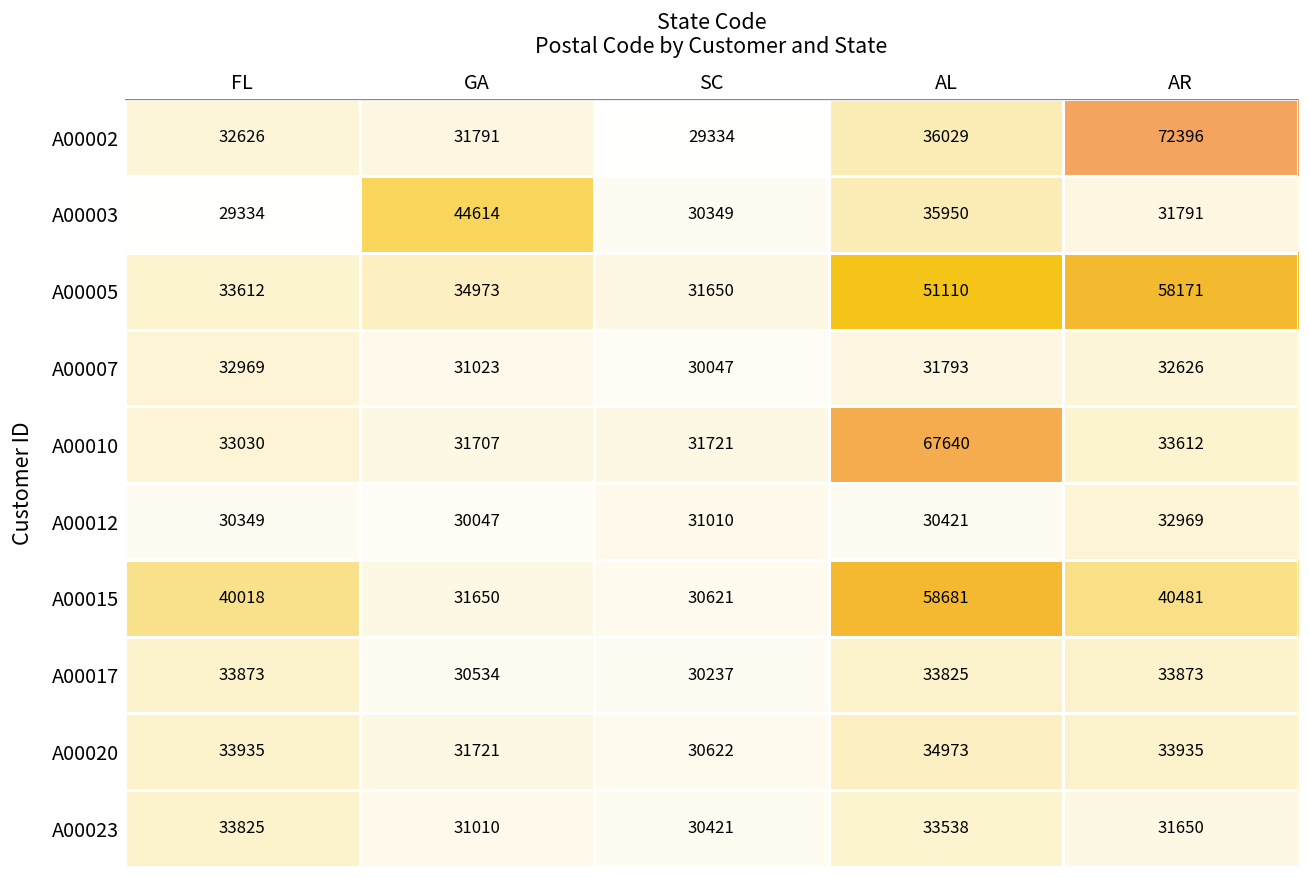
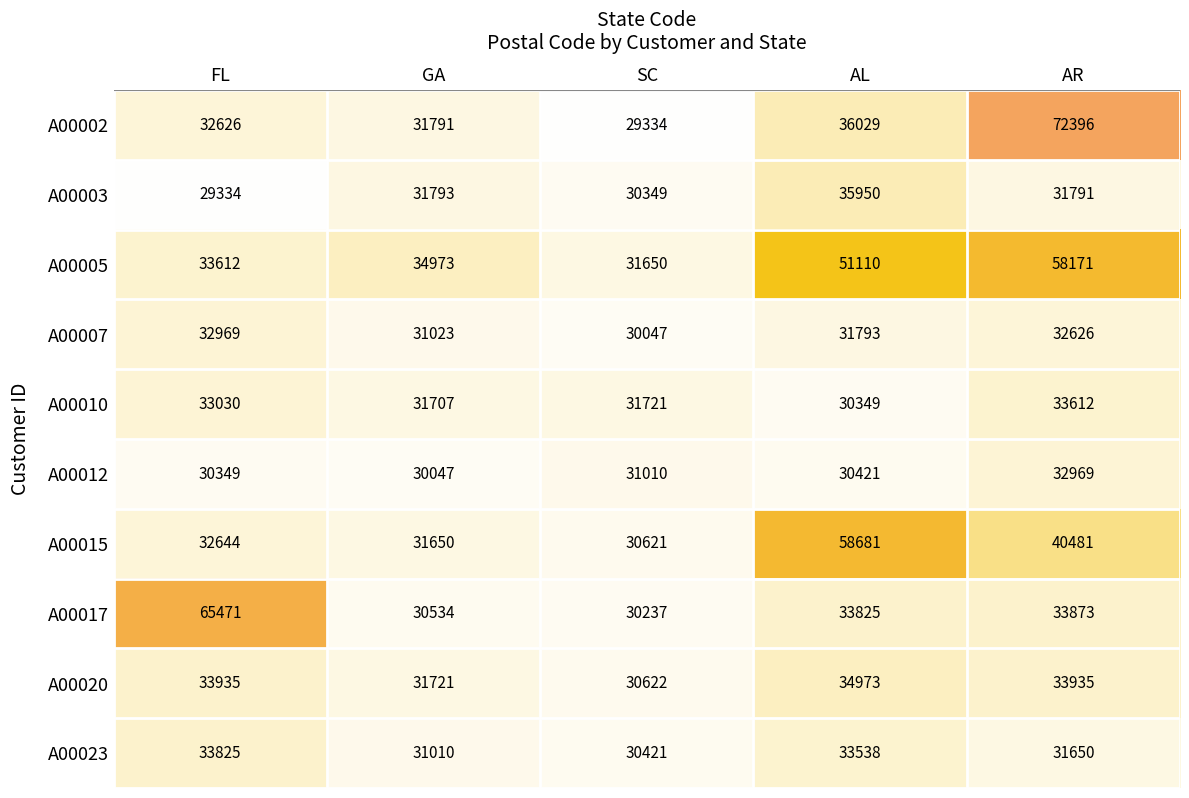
A00003, GA: 44614 -> 31793
A00010, AL: 67640 -> 30349
A00015, FL: 40018 -> 32644
A00017, FL: 33873 -> 65471
